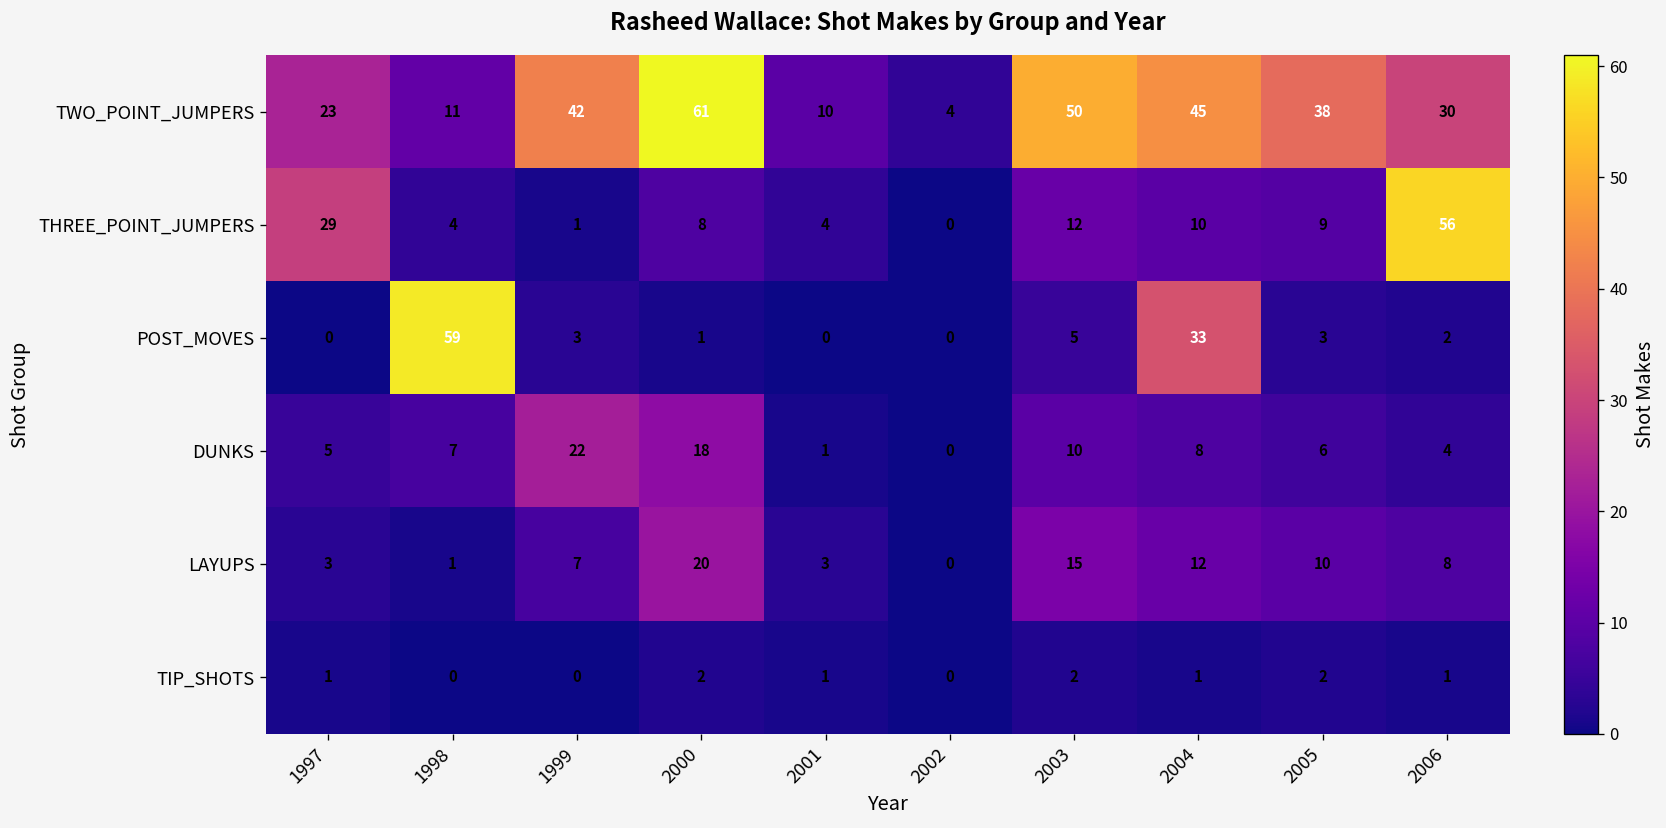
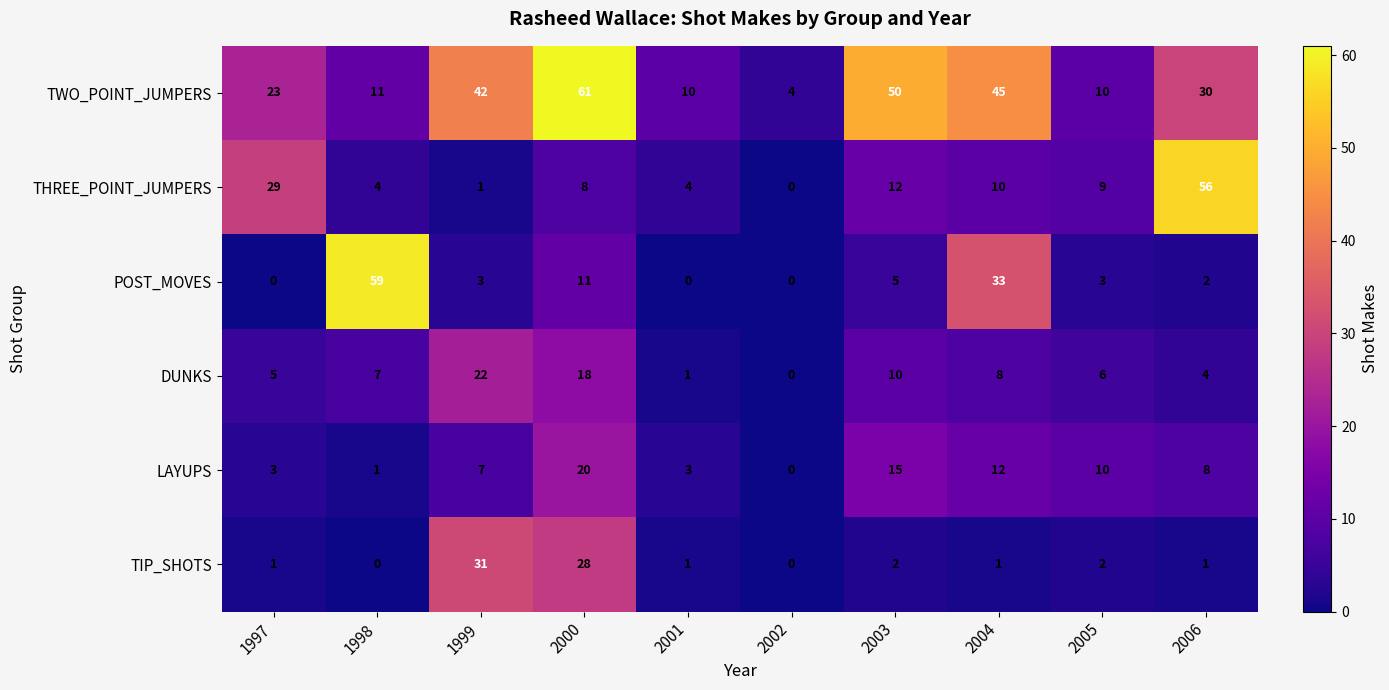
TWO_POINT_JUMPERS, 2005: 38 -> 10
POST_MOVES, 2000: 1 -> 11
TIP_SHOTS, 1999: 0 -> 31
TIP_SHOTS, 2000: 2 -> 28
